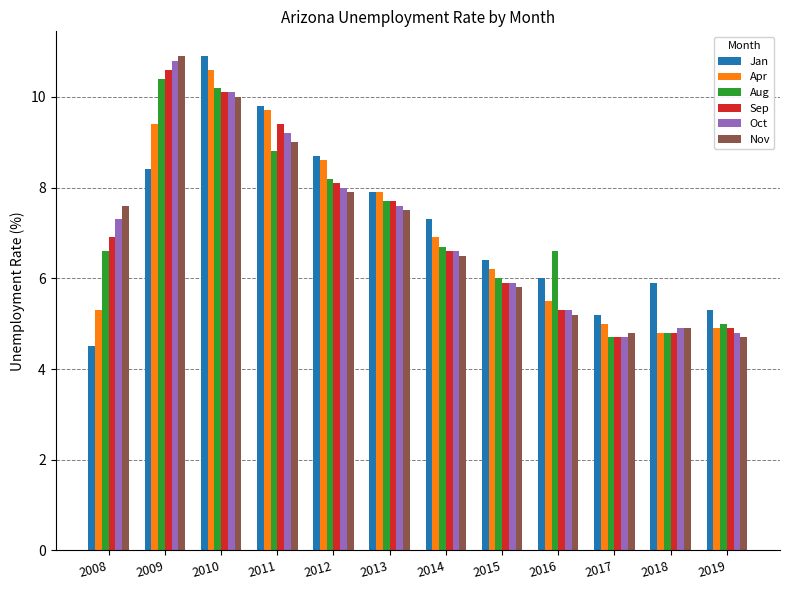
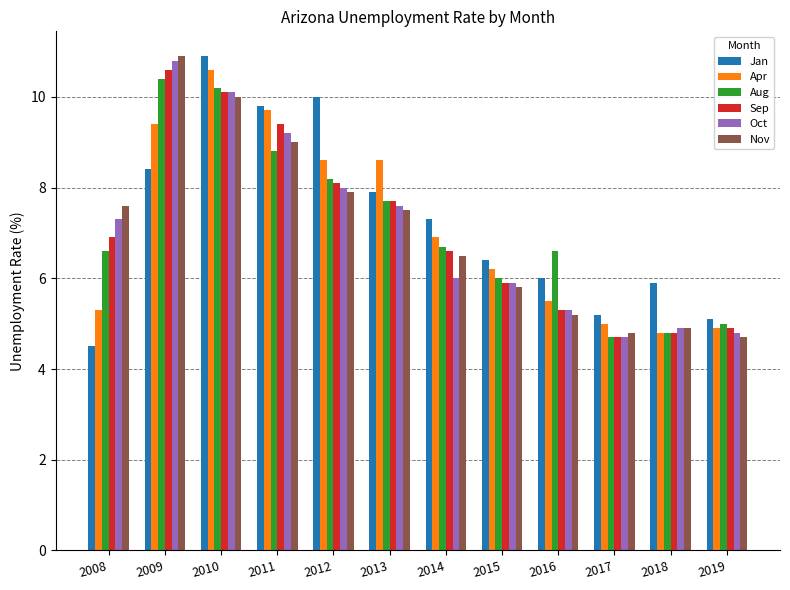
Jan, 2012: 8.7 -> 10.0
Apr, 2013: 7.9 -> 8.6
Oct, 2014: 6.6 -> 6.0
Jan, 2019: 5.3 -> 5.1
